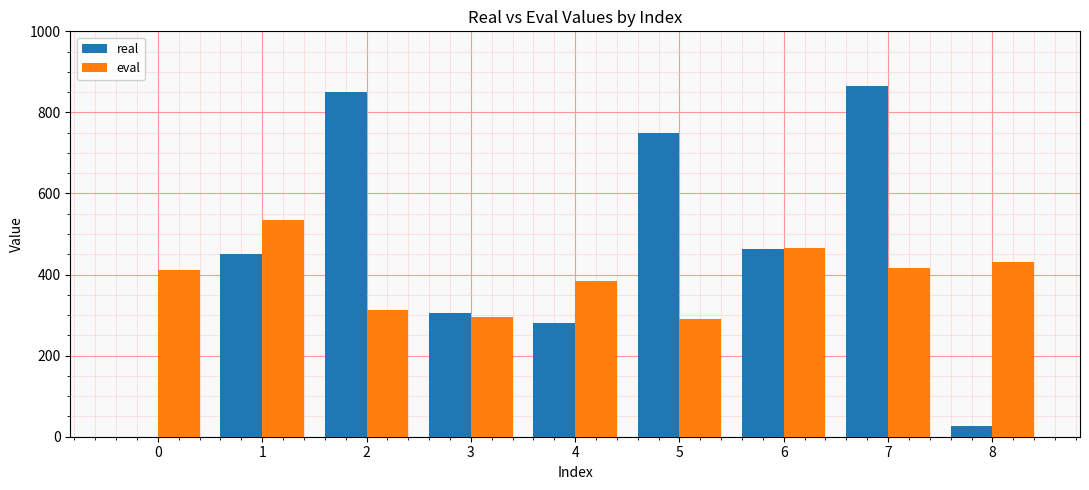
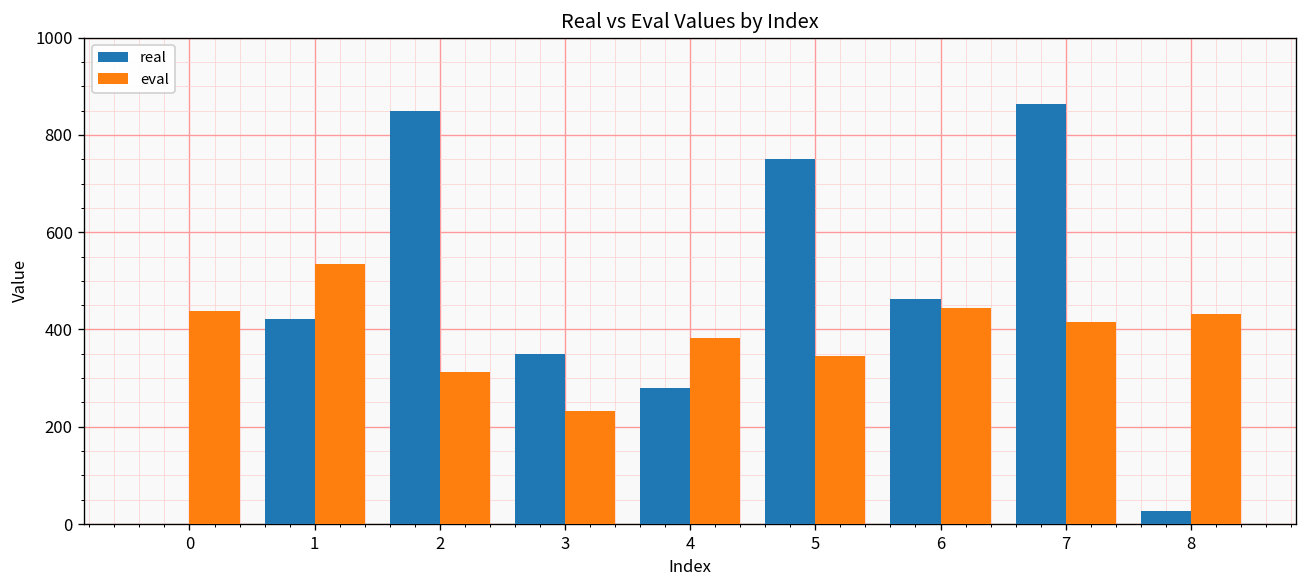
eval, 0: 410 -> 440
real, 1: 450 -> 420
real, 3: 310 -> 350
eval, 3: 290 -> 230
eval, 5: 290 -> 350
eval, 6: 470 -> 440
